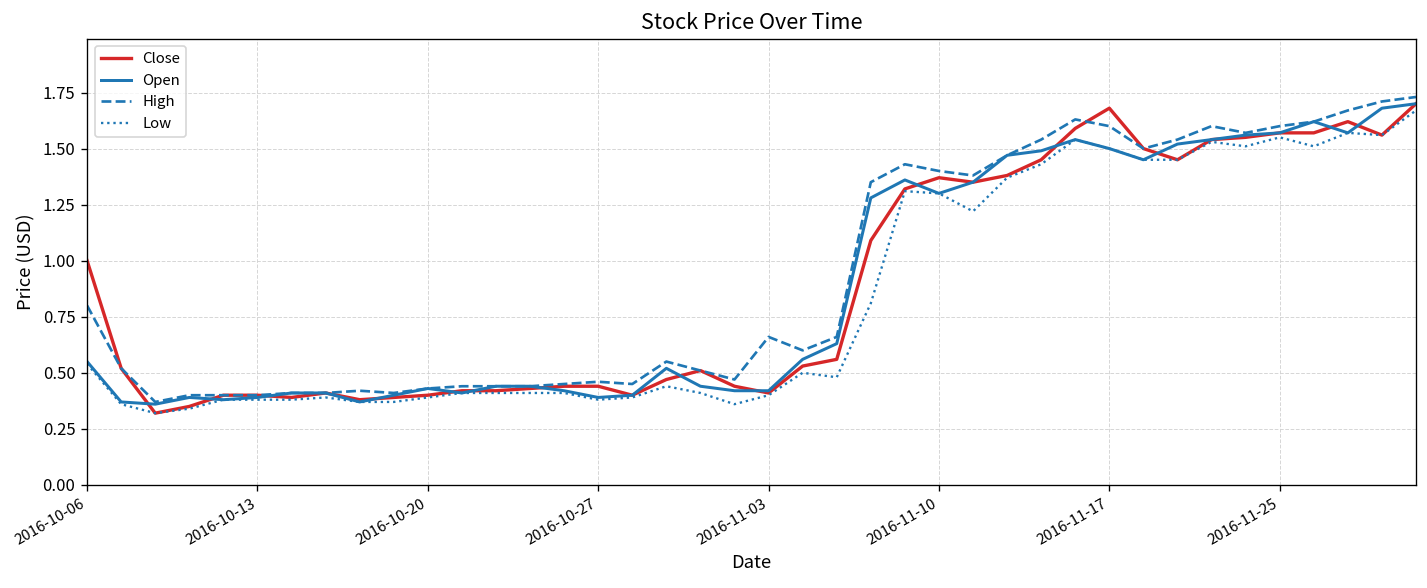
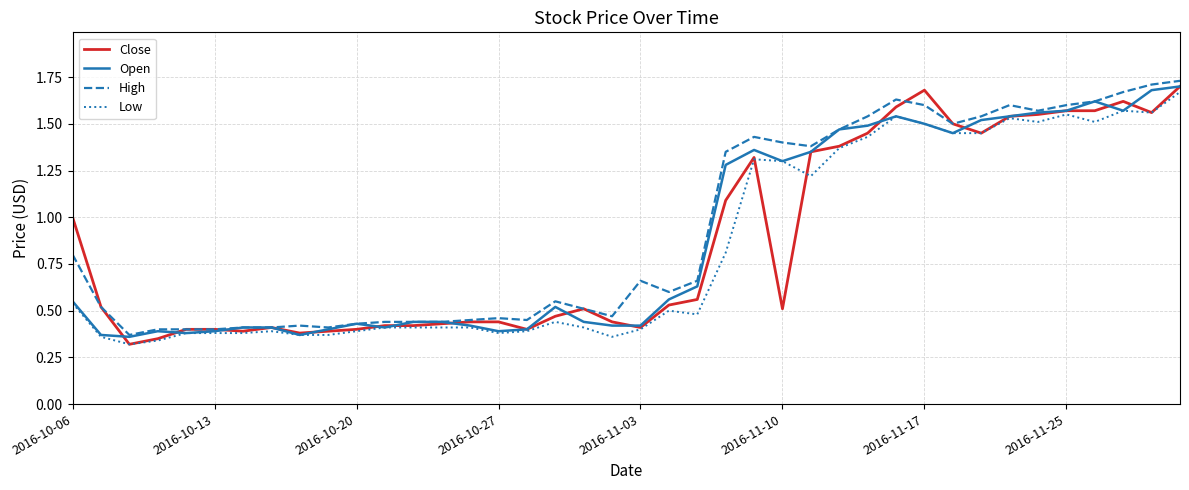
Close, 2016-11-10: 1.37 -> 0.51
